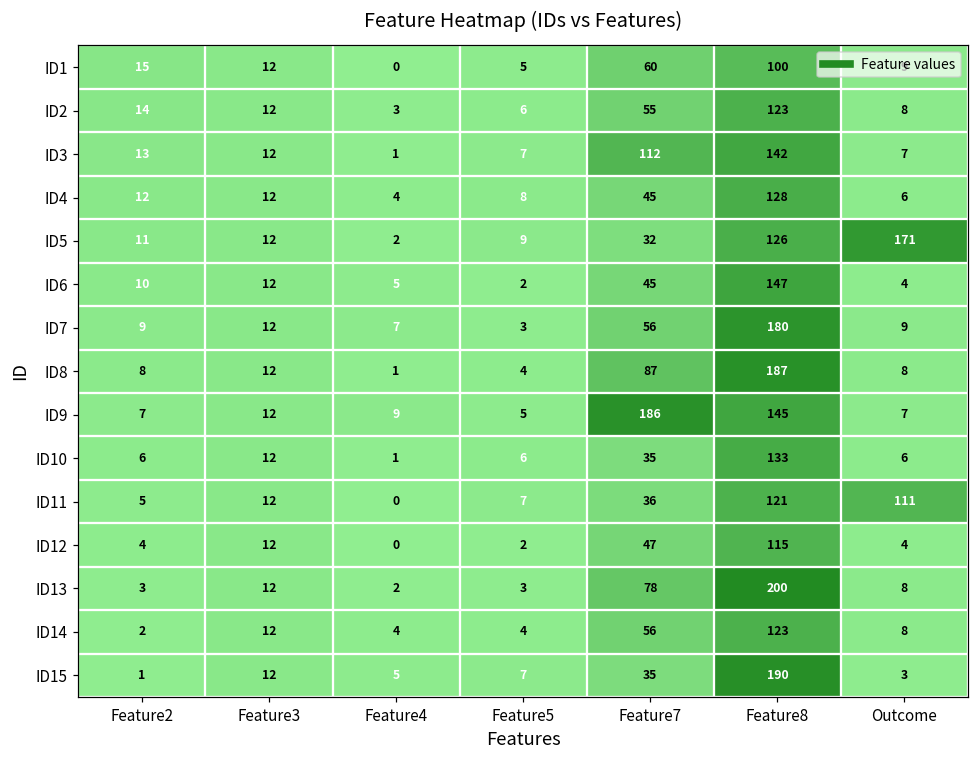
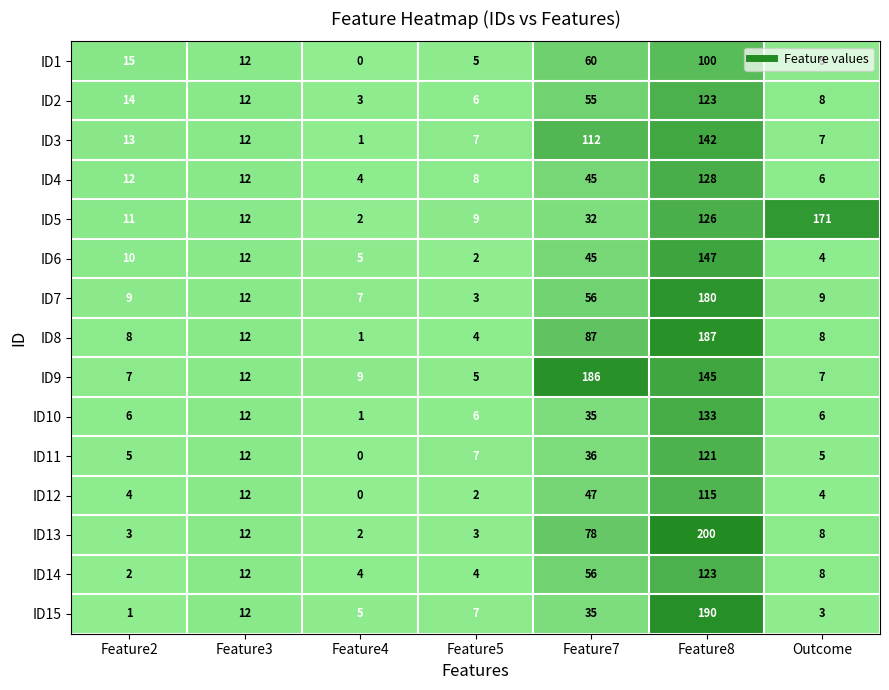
ID11, Outcome: 111 -> 5
